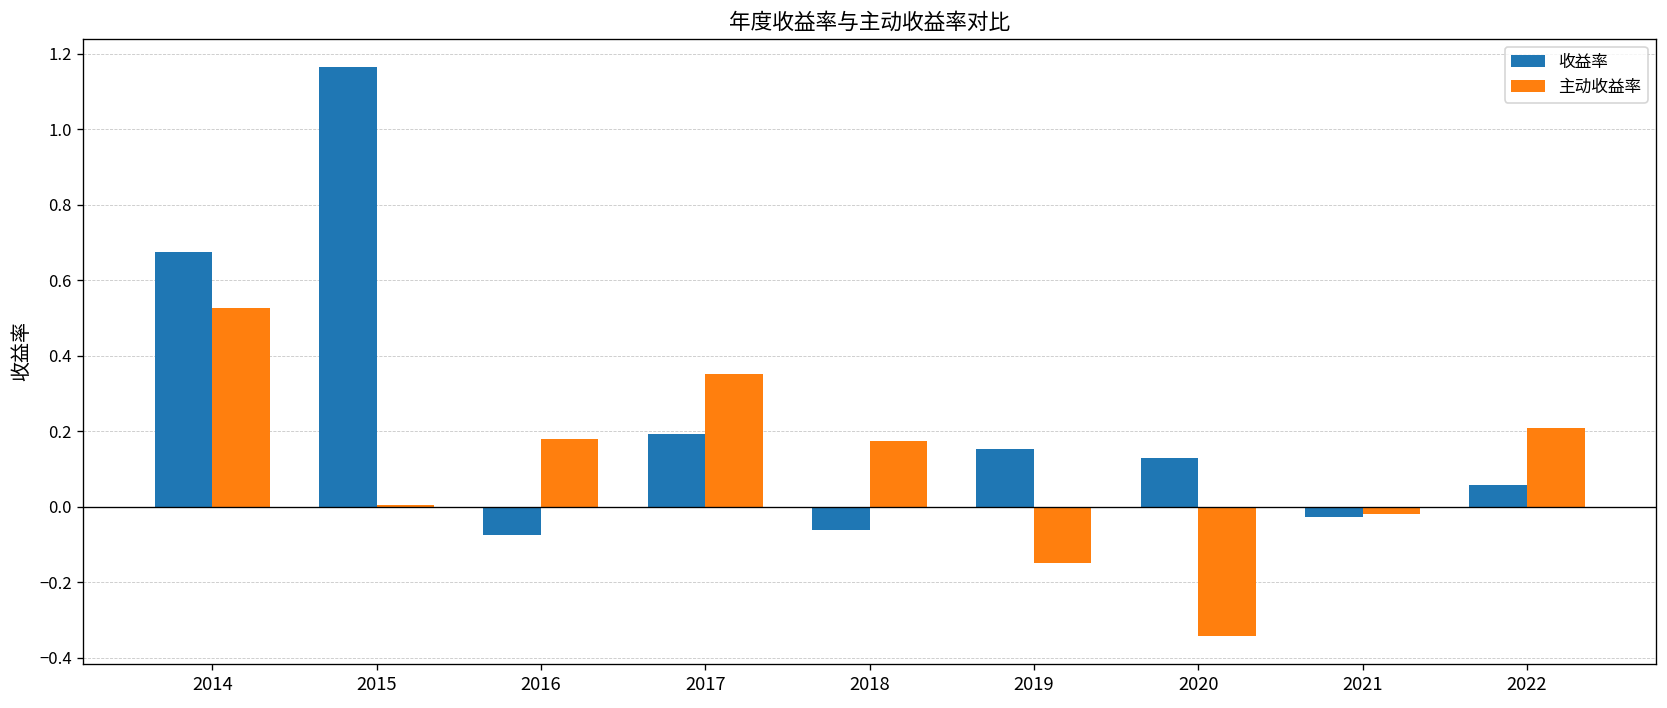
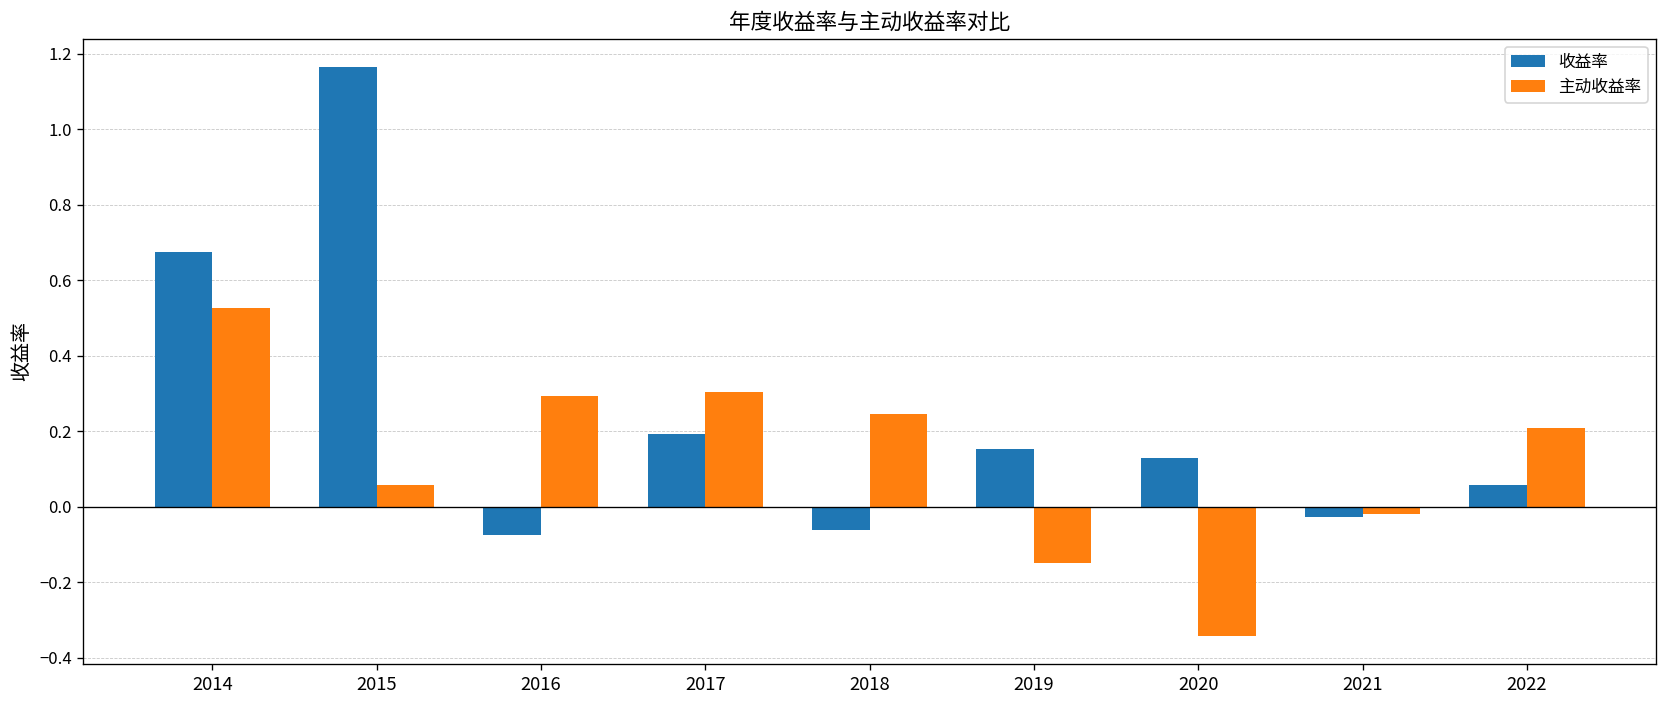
主动收益率, 2015: 0.00 -> 0.06
主动收益率, 2016: 0.18 -> 0.29
主动收益率, 2017: 0.35 -> 0.30
主动收益率, 2018: 0.17 -> 0.25
